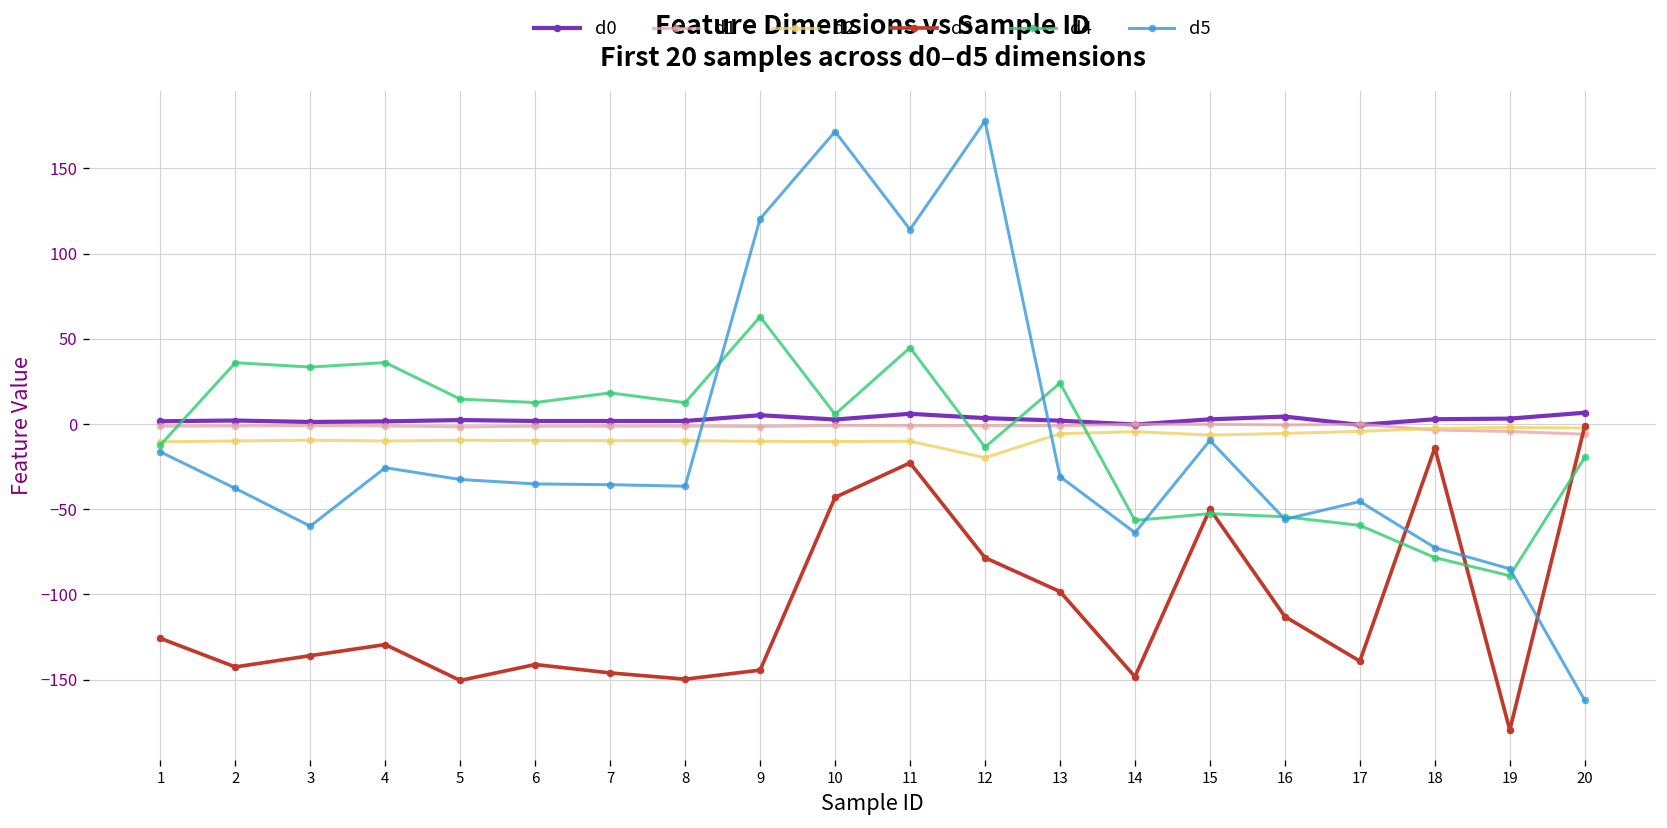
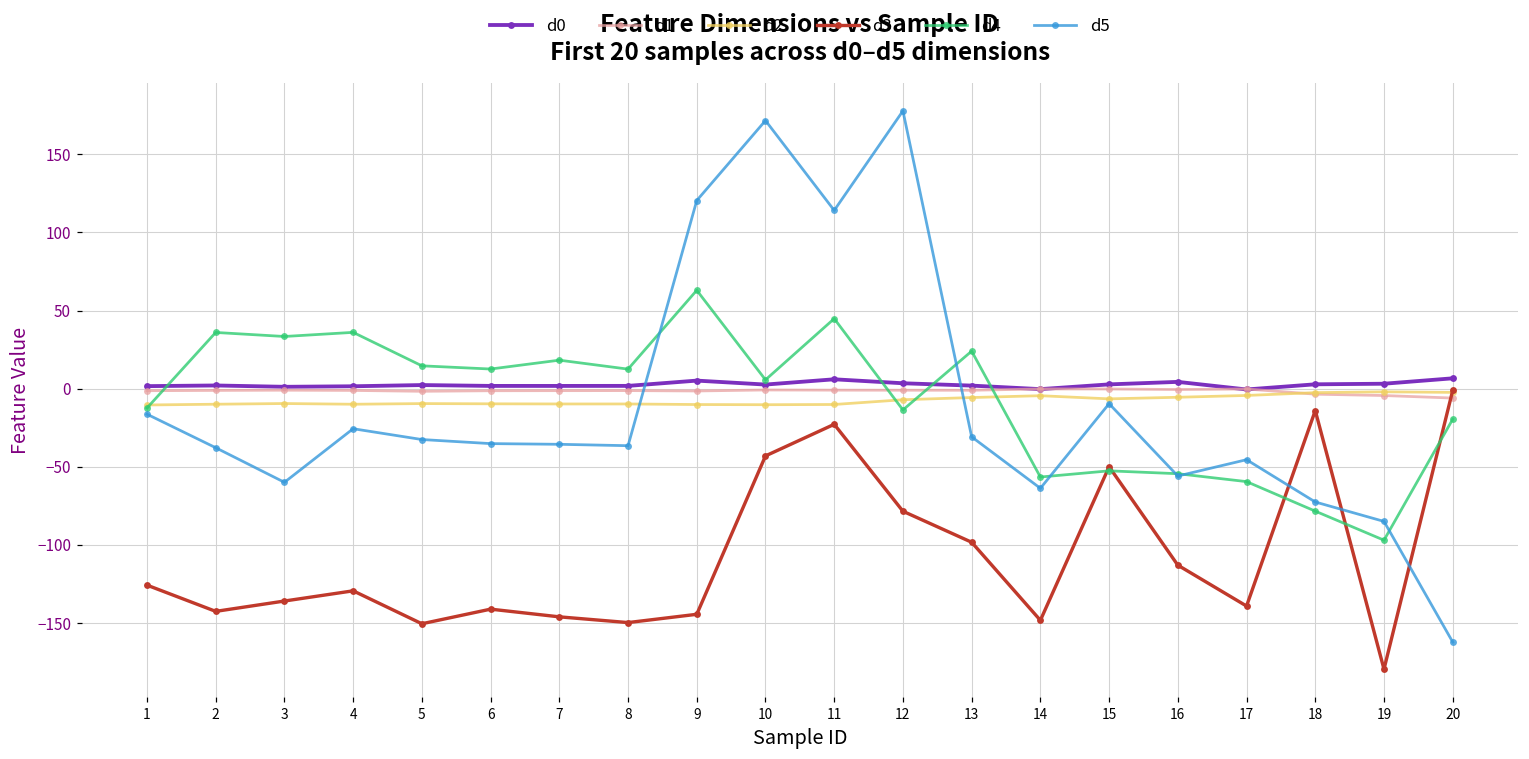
d2, 12: -20 -> -7
d4, 19: -89 -> -97
